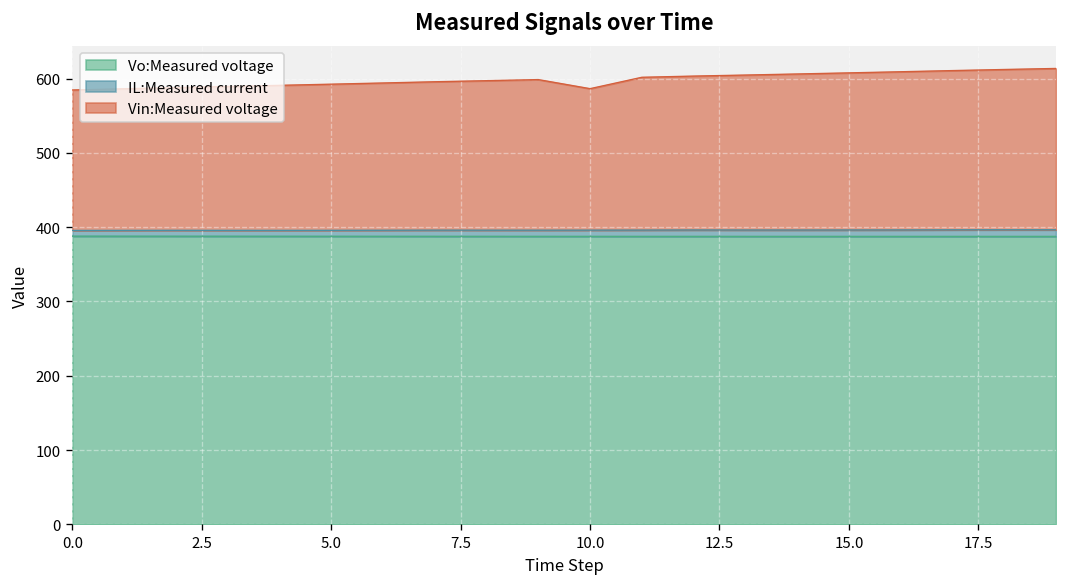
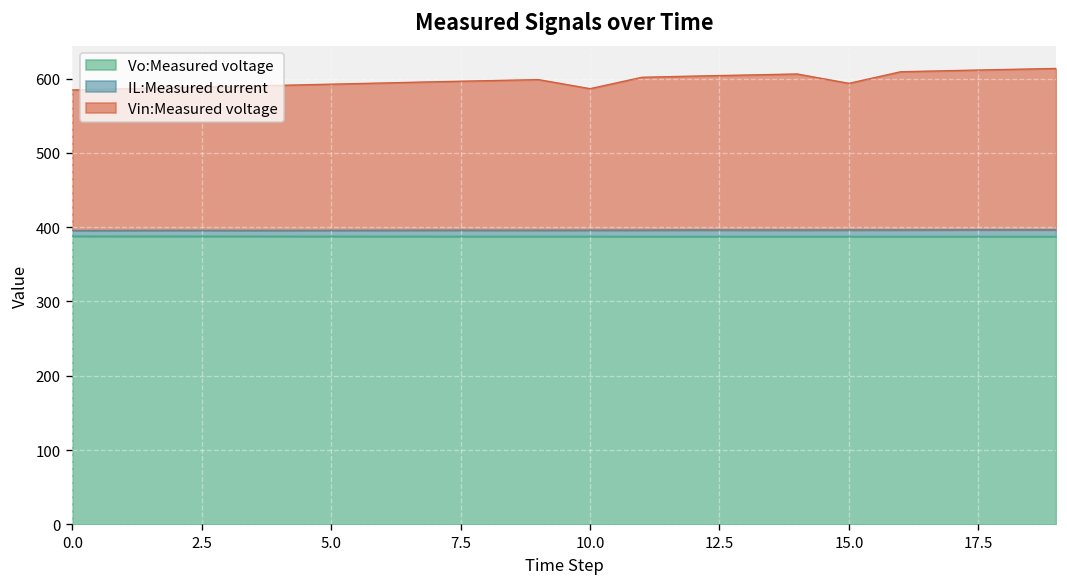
Vin:Measured voltage, 15.0: 210 -> 200
